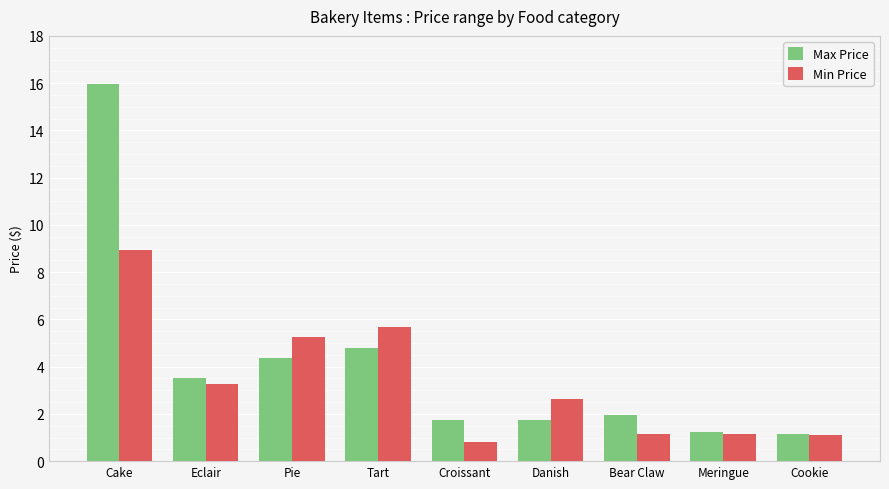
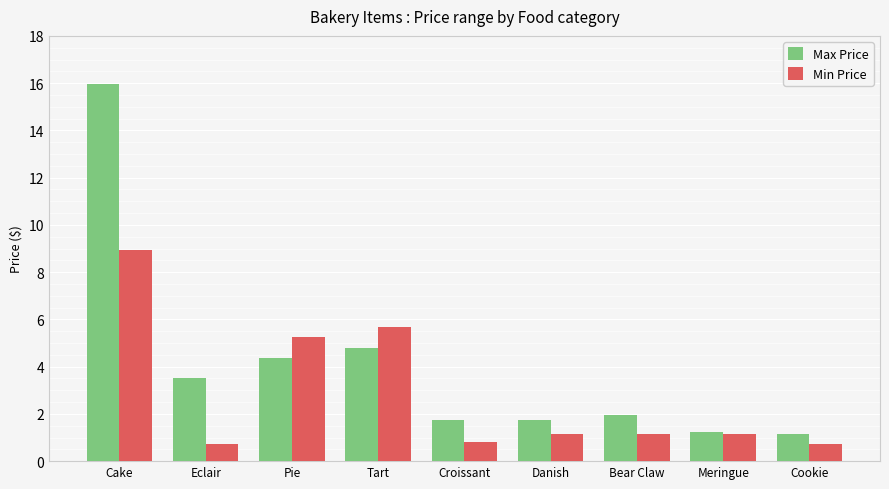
Min Price, Eclair: 3.3 -> 0.7
Min Price, Danish: 2.7 -> 1.2
Min Price, Cookie: 1.1 -> 0.7
